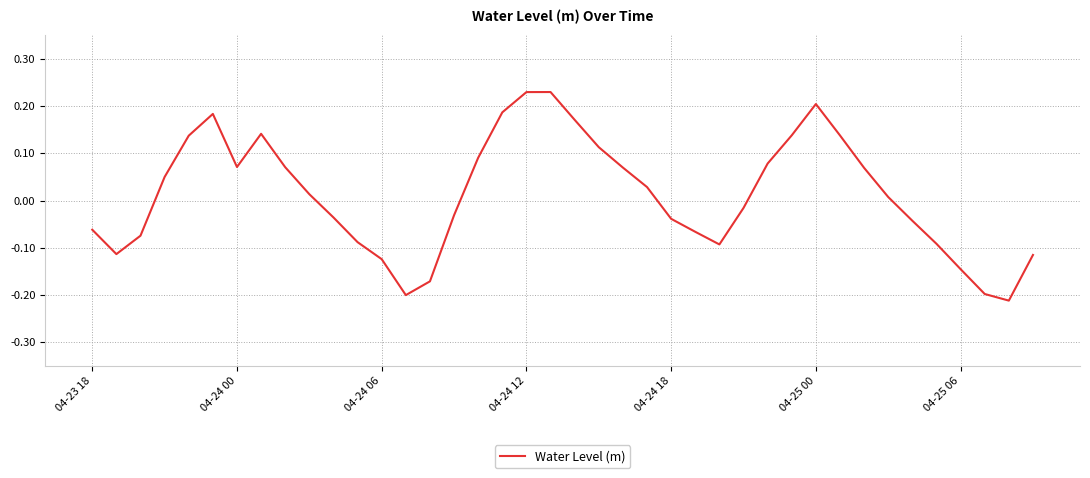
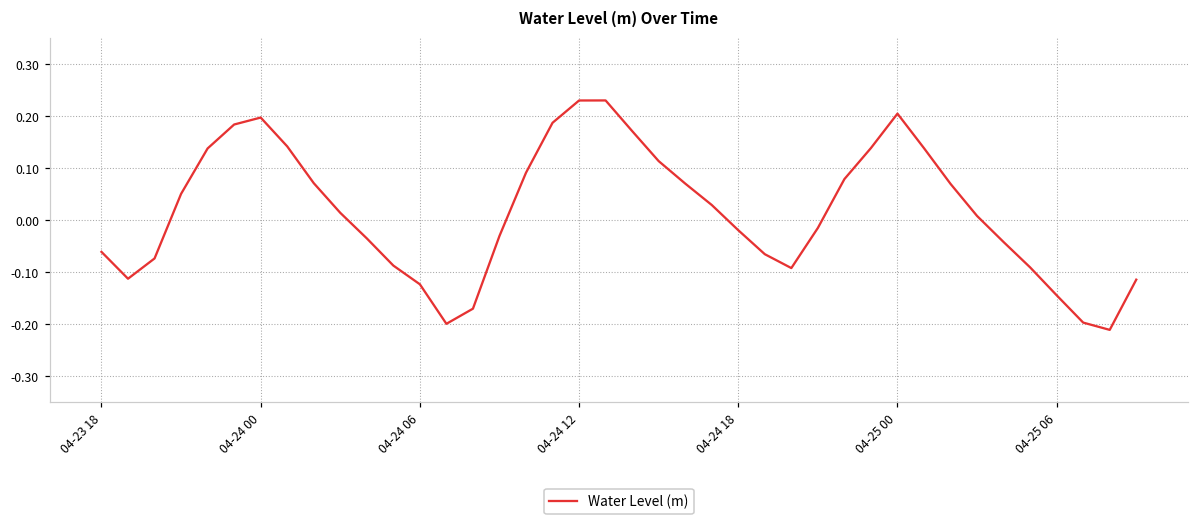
04-24 00: 0.07 -> 0.20
04-24 18: -0.04 -> -0.02
